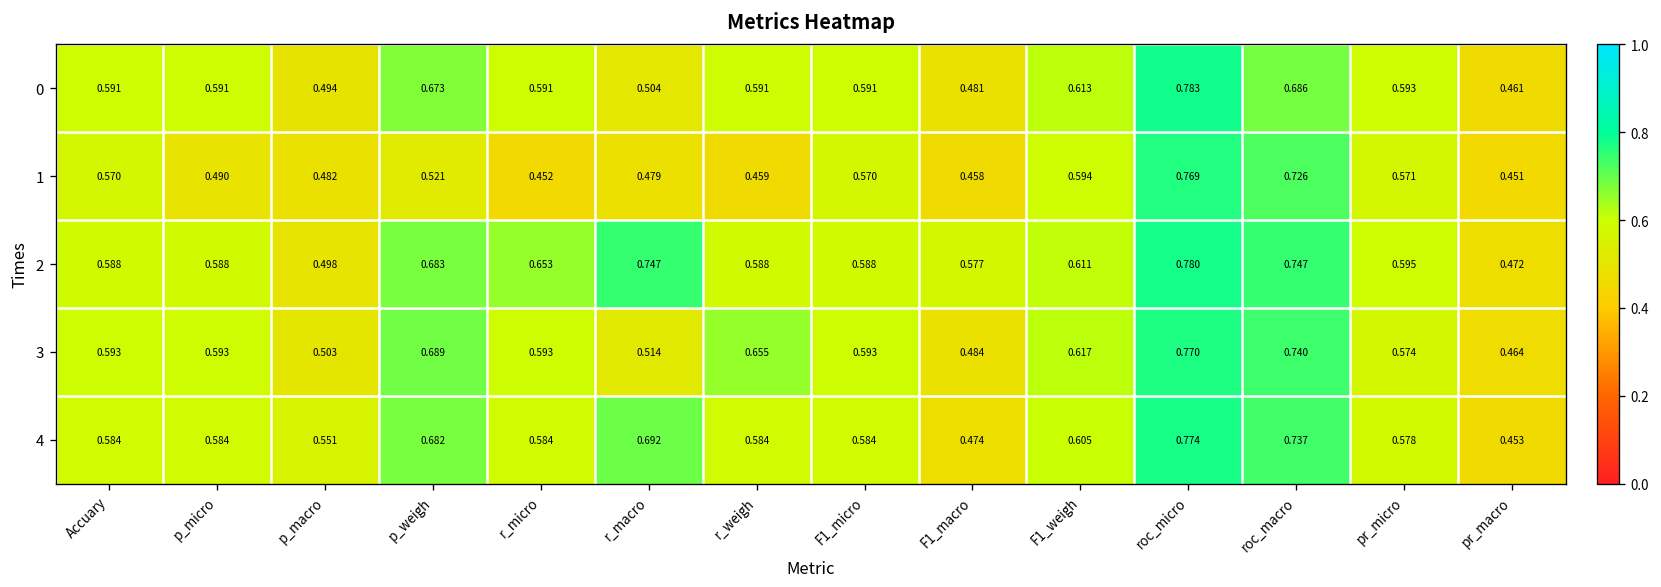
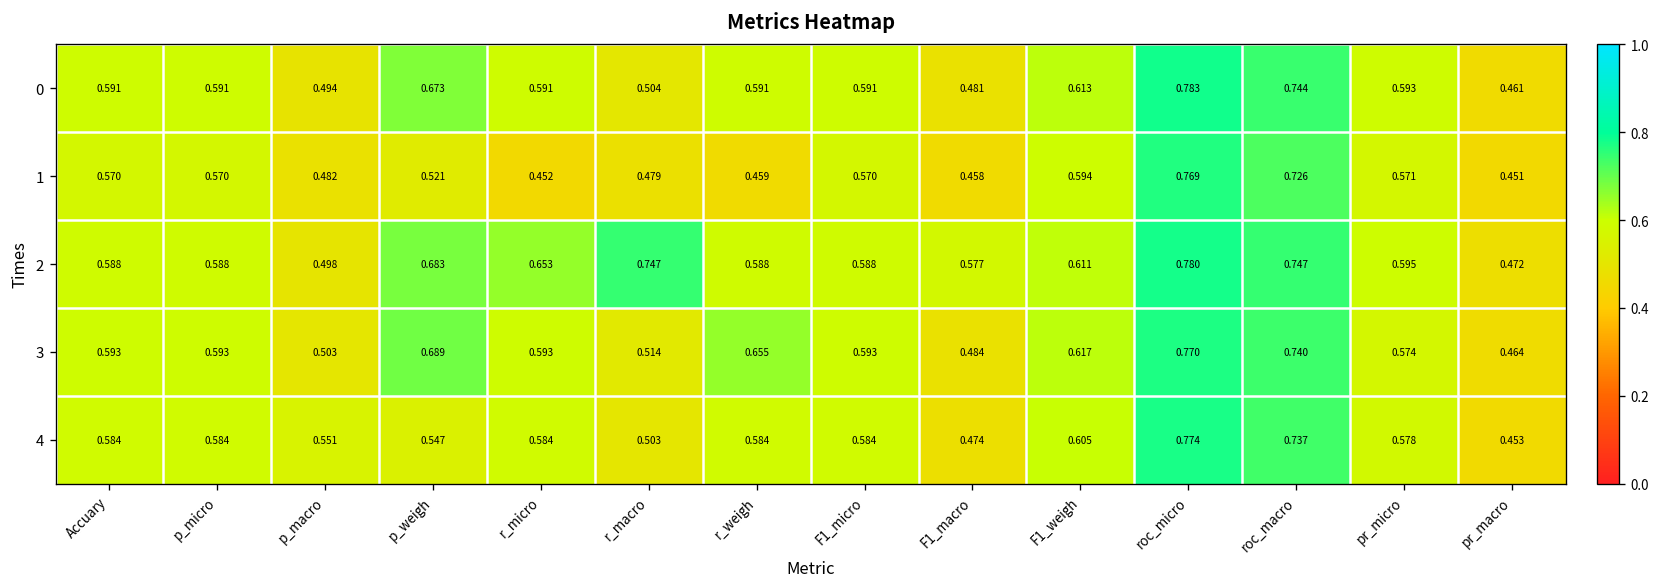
0, roc_macro: 0.686 -> 0.744
1, p_micro: 0.490 -> 0.570
4, p_weigh: 0.682 -> 0.547
4, r_macro: 0.692 -> 0.503
